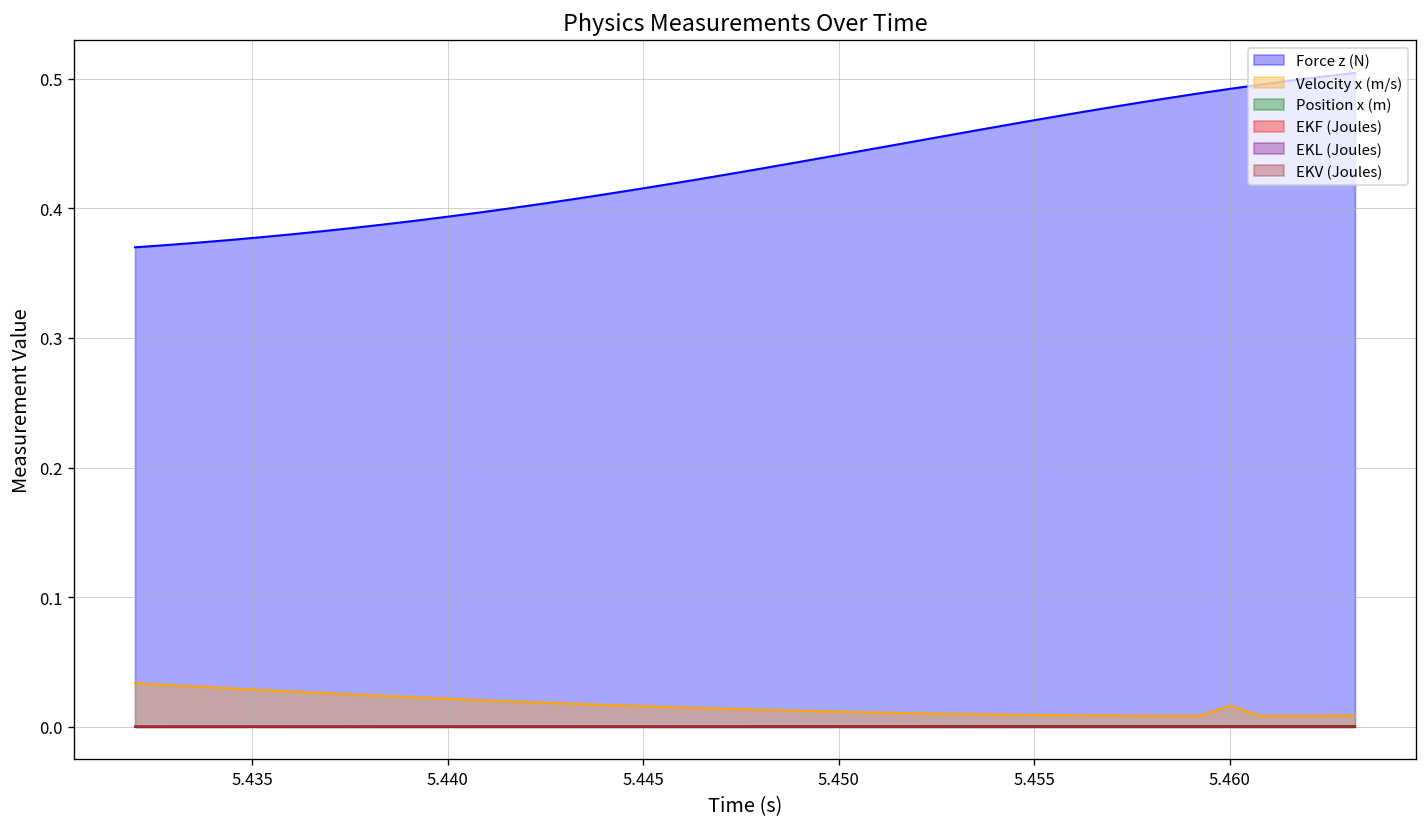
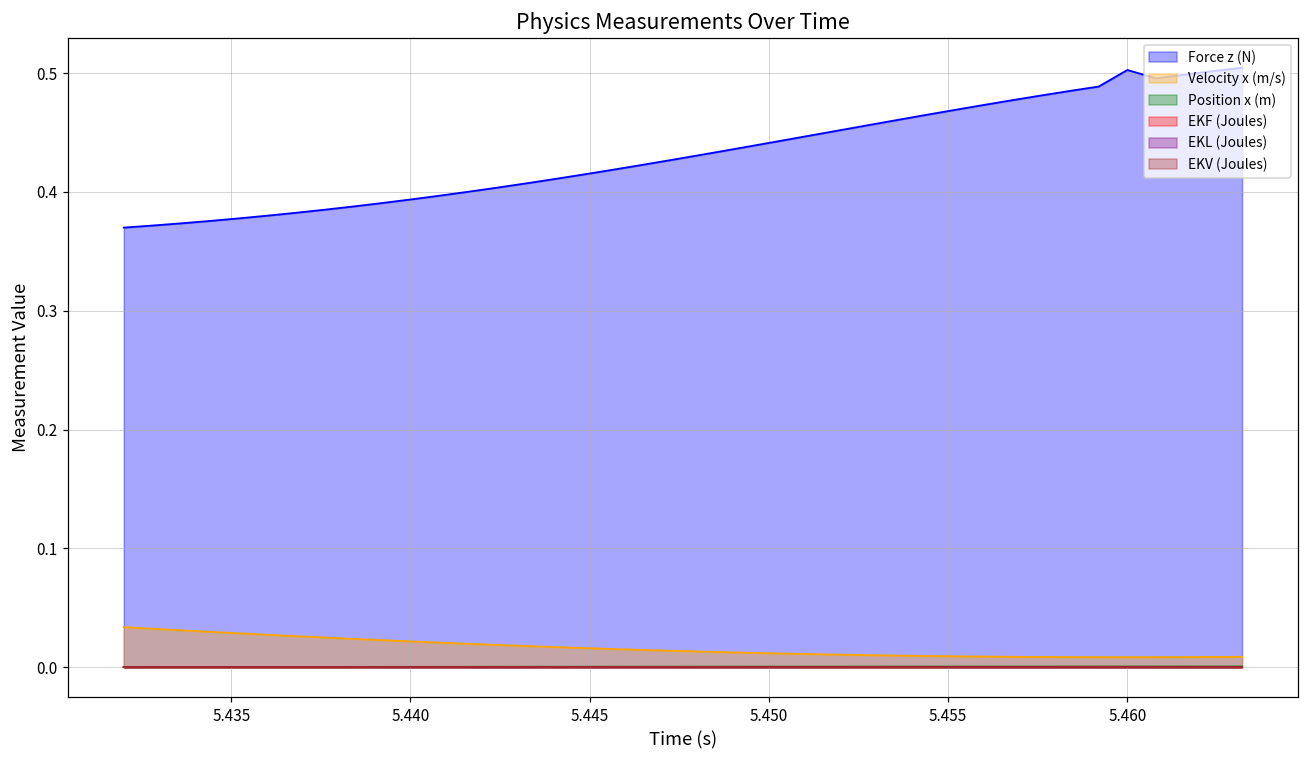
Force z (N), 5.460: 0.492 -> 0.503
Velocity x (m/s), 5.460: 0.016 -> 0.008
